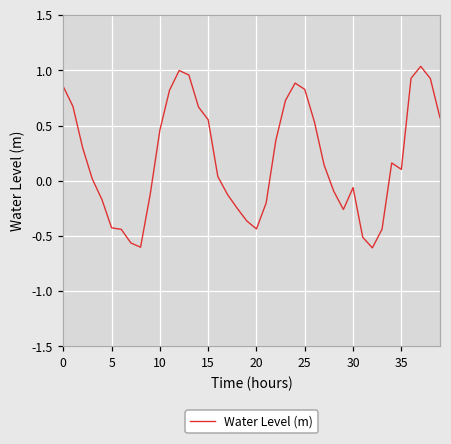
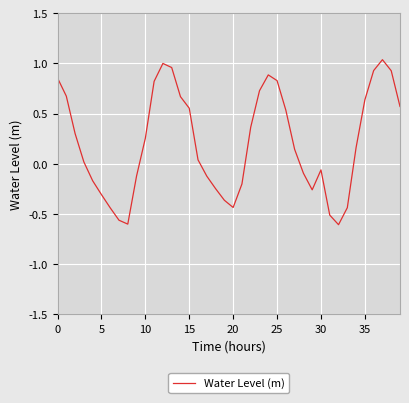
5: -0.43 -> -0.31
10: 0.46 -> 0.25
35: 0.10 -> 0.64
